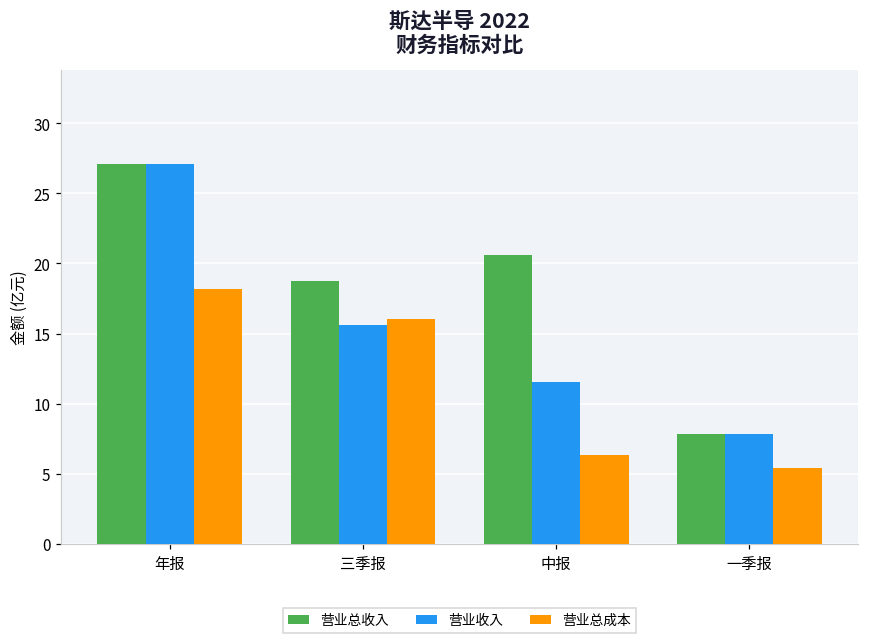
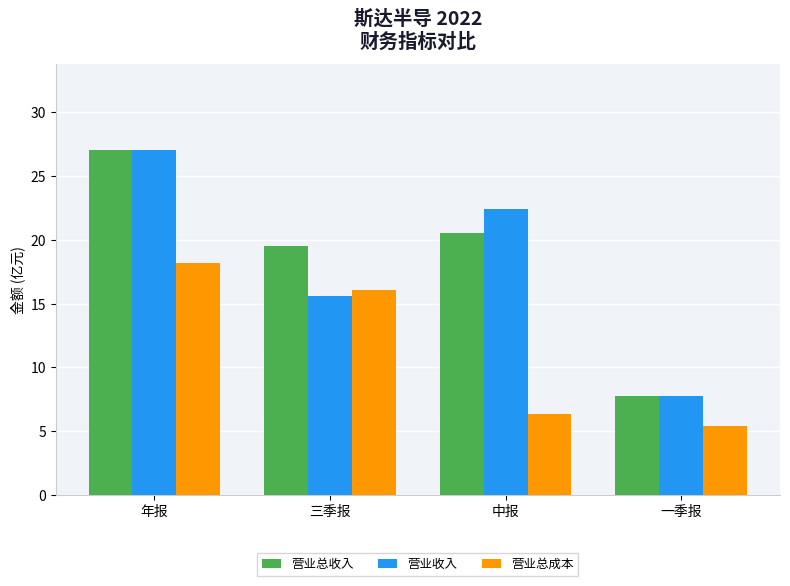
营业总收入, 三季报: 18.7 -> 19.6
营业收入, 中报: 11.5 -> 22.5
